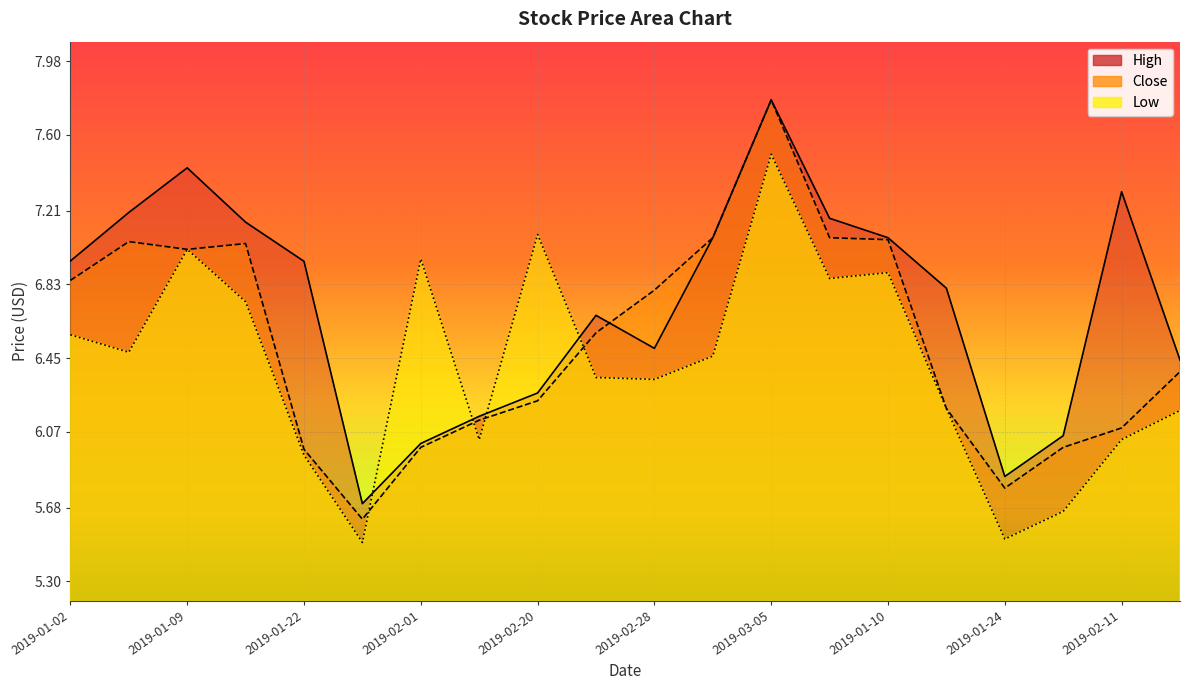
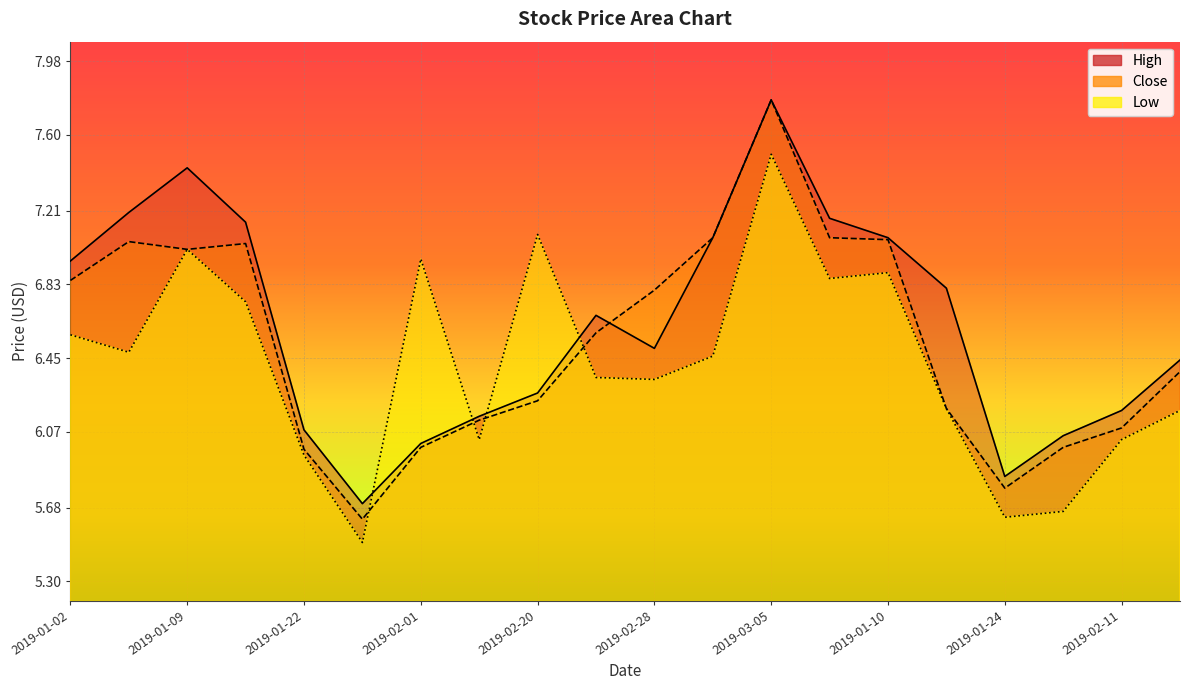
High, 2019-01-22: 6.95 -> 6.08
Low, 2019-01-24: 5.52 -> 5.63
High, 2019-02-11: 7.31 -> 6.18
